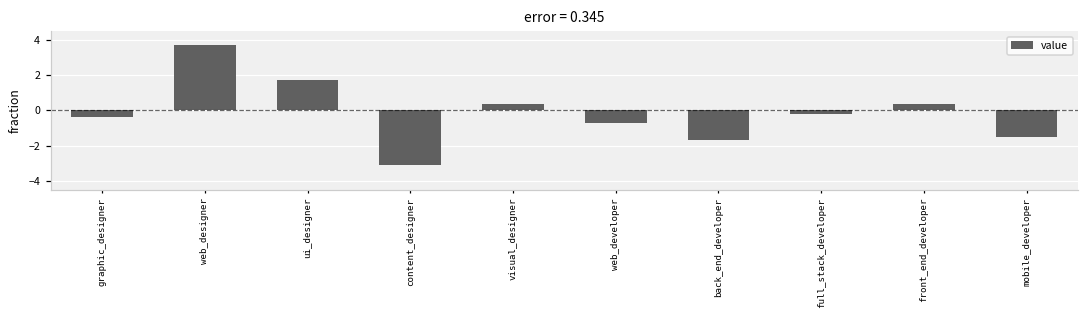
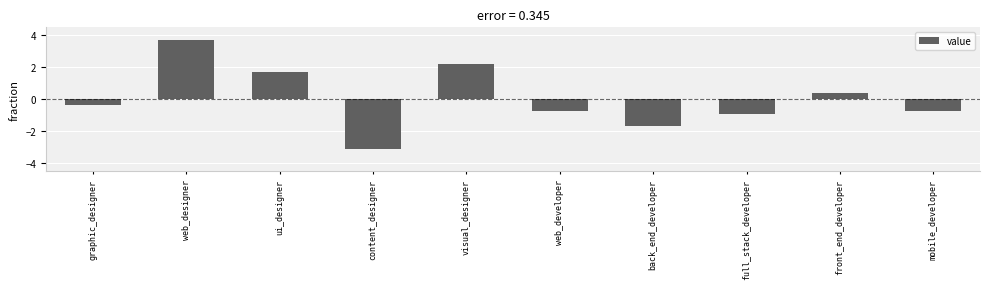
visual_designer: 0.4 -> 2.2
full_stack_developer: -0.2 -> -0.9
mobile_developer: -1.5 -> -0.7
